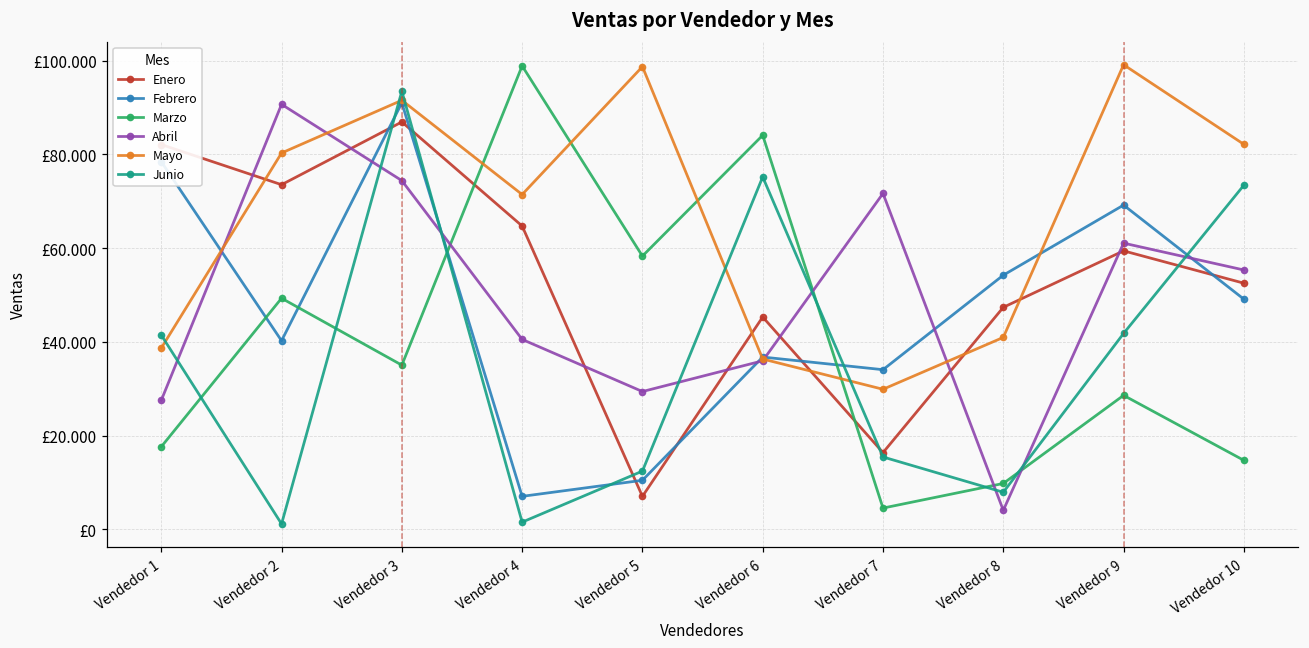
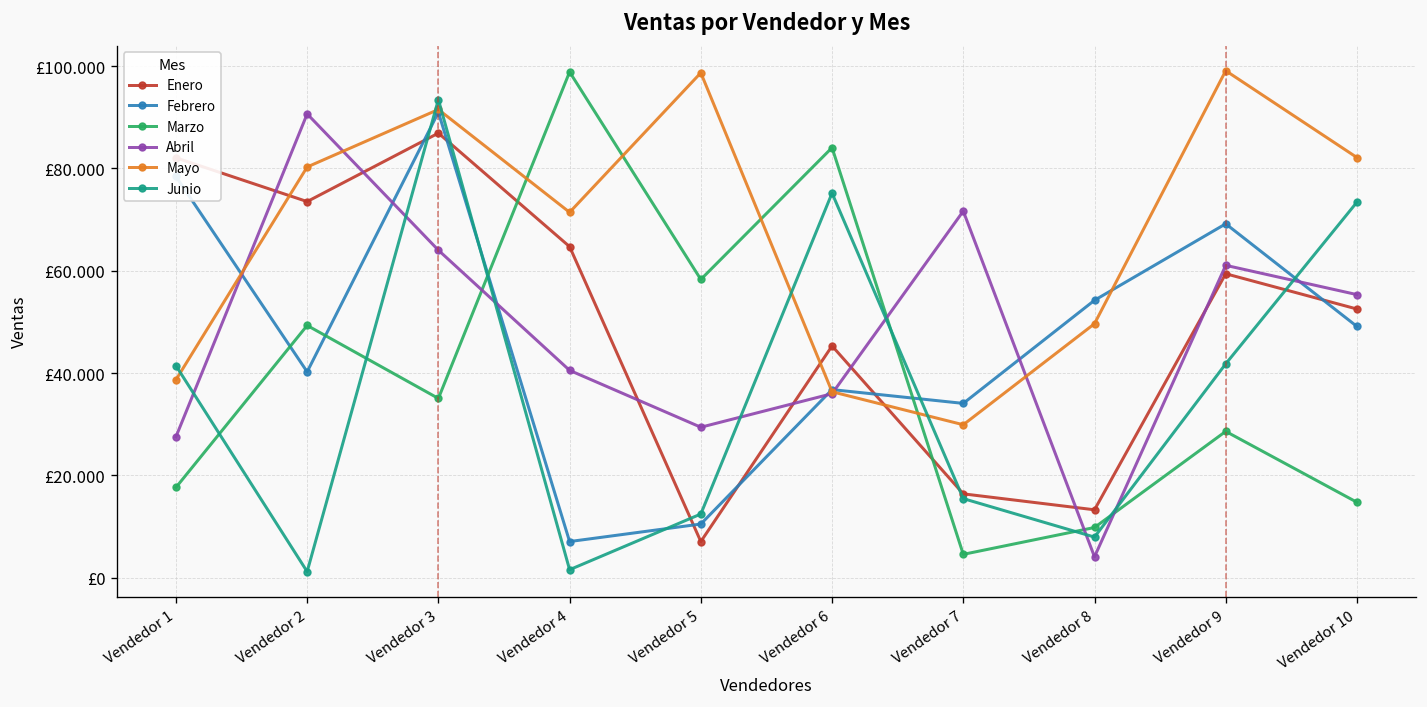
Abril, Vendedor 3: £74 -> £64
Enero, Vendedor 8: £47 -> £13
Mayo, Vendedor 8: £41 -> £50
